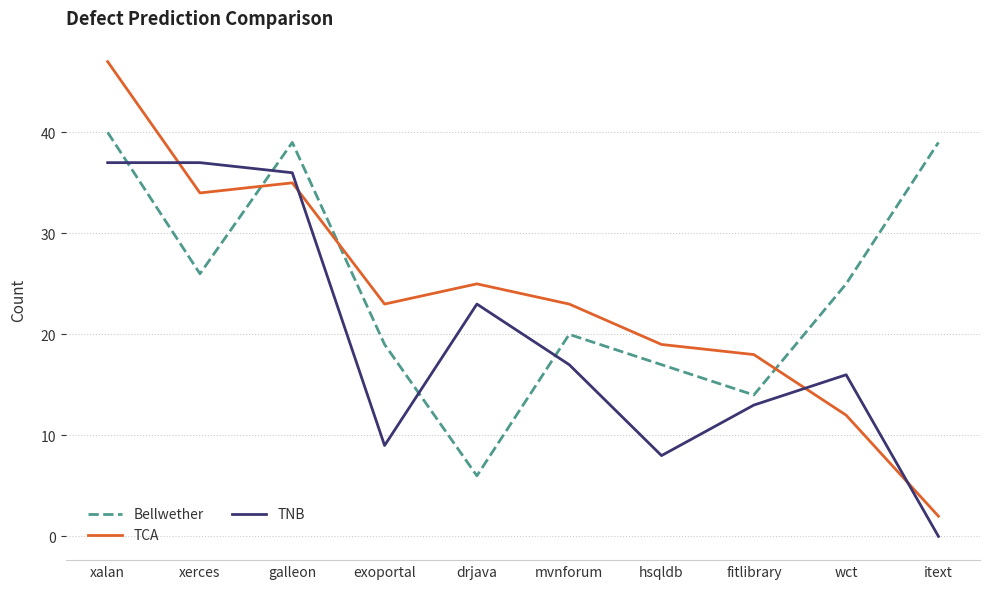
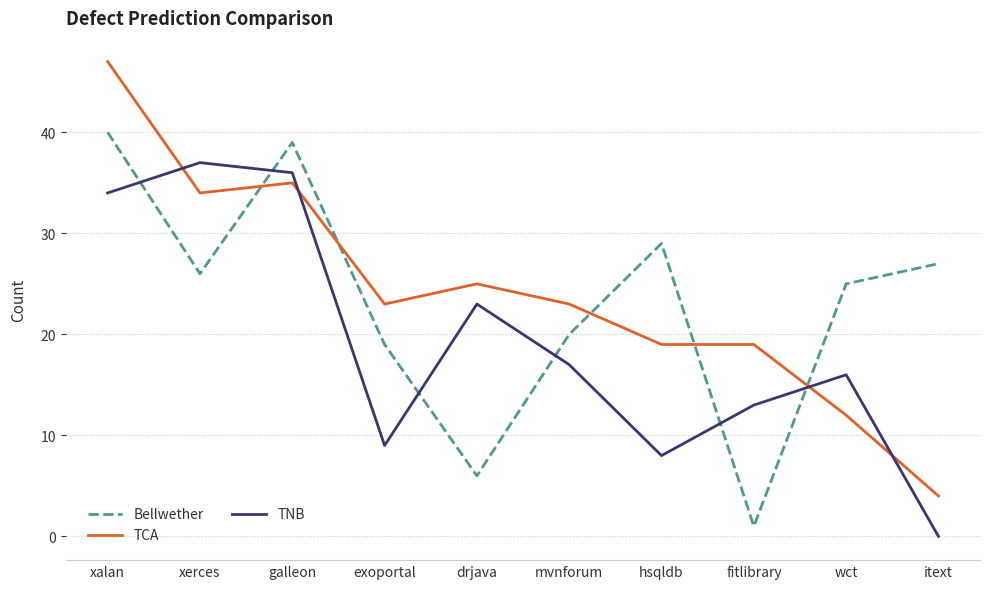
TNB, xalan: 37 -> 34
Bellwether, hsqldb: 17 -> 29
Bellwether, fitlibrary: 14 -> 1
TCA, fitlibrary: 18 -> 19
Bellwether, itext: 39 -> 27
TCA, itext: 2 -> 4
